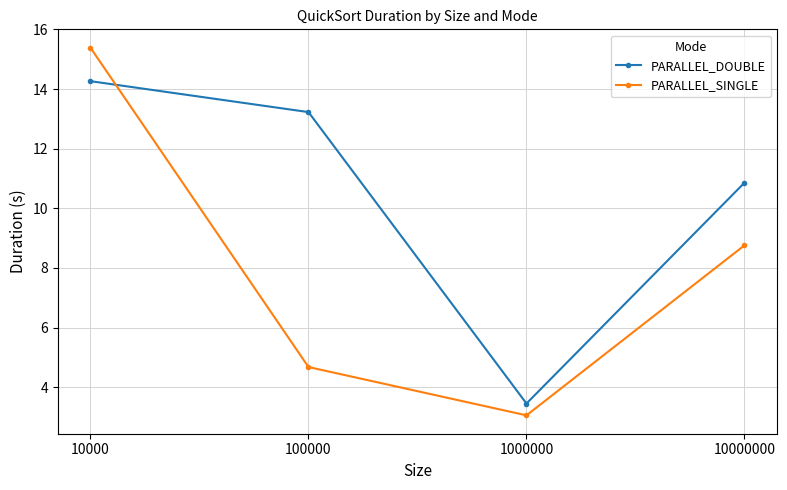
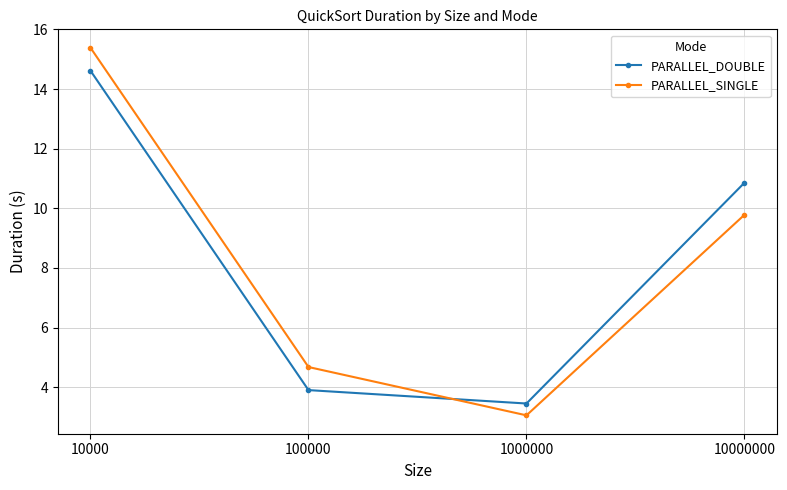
PARALLEL_DOUBLE, 10000: 14.3 -> 14.6
PARALLEL_DOUBLE, 100000: 13.2 -> 3.9
PARALLEL_SINGLE, 10000000: 8.8 -> 9.8
